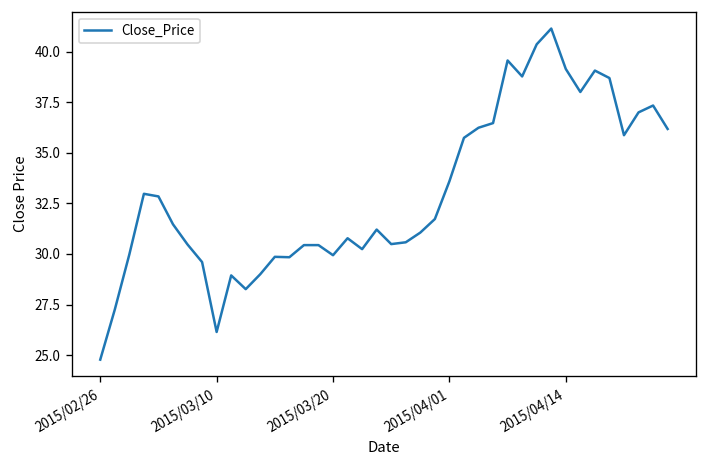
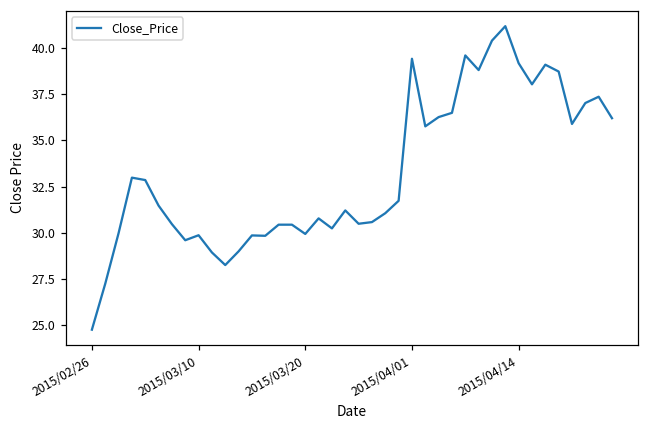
2015/03/10: 26.1 -> 29.9
2015/04/01: 33.6 -> 39.4
